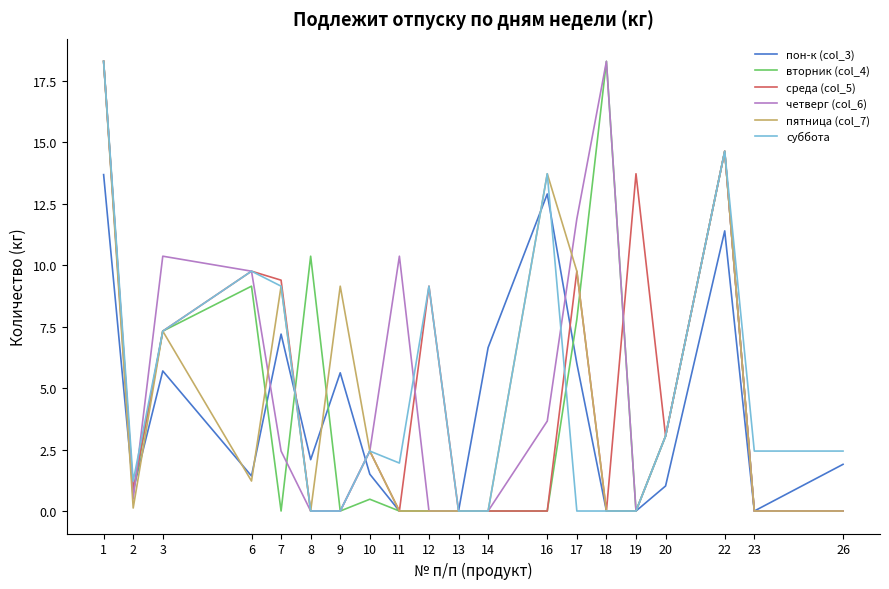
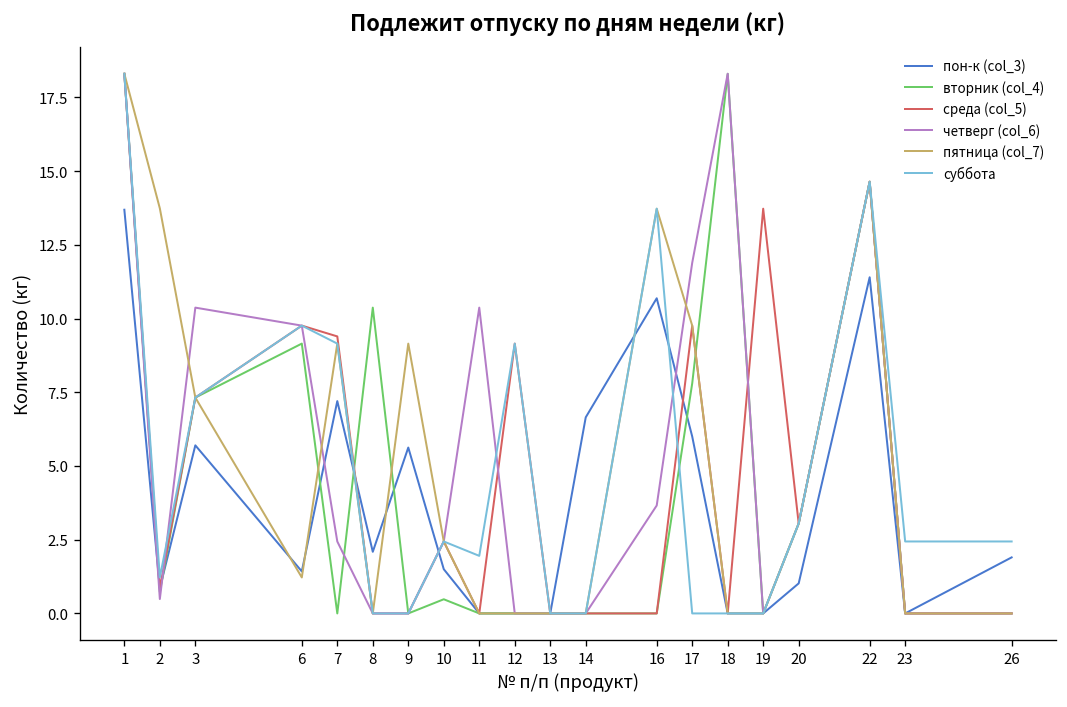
пятница (col_7), 2: 0.1 -> 13.7
пон-к (col_3), 16: 12.9 -> 10.7
